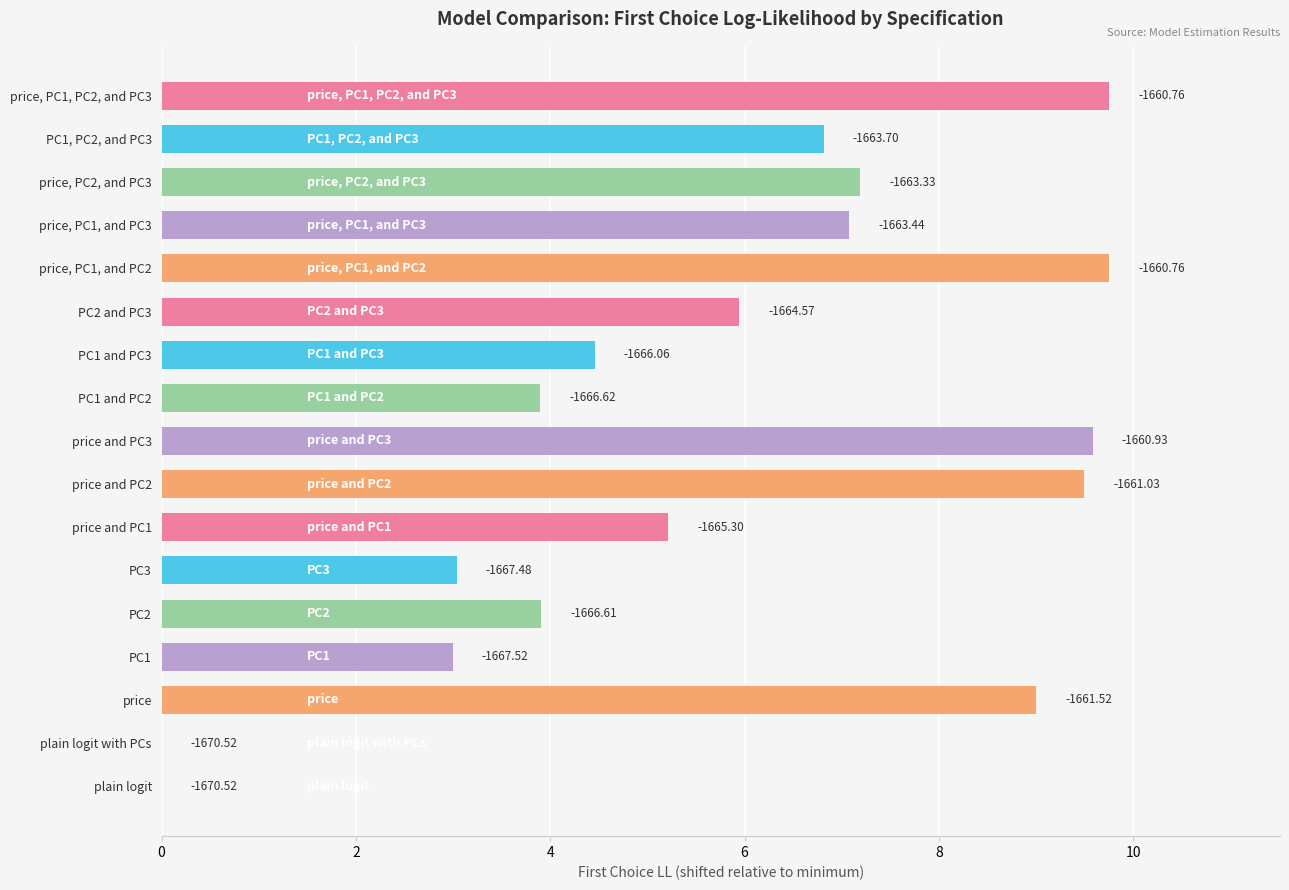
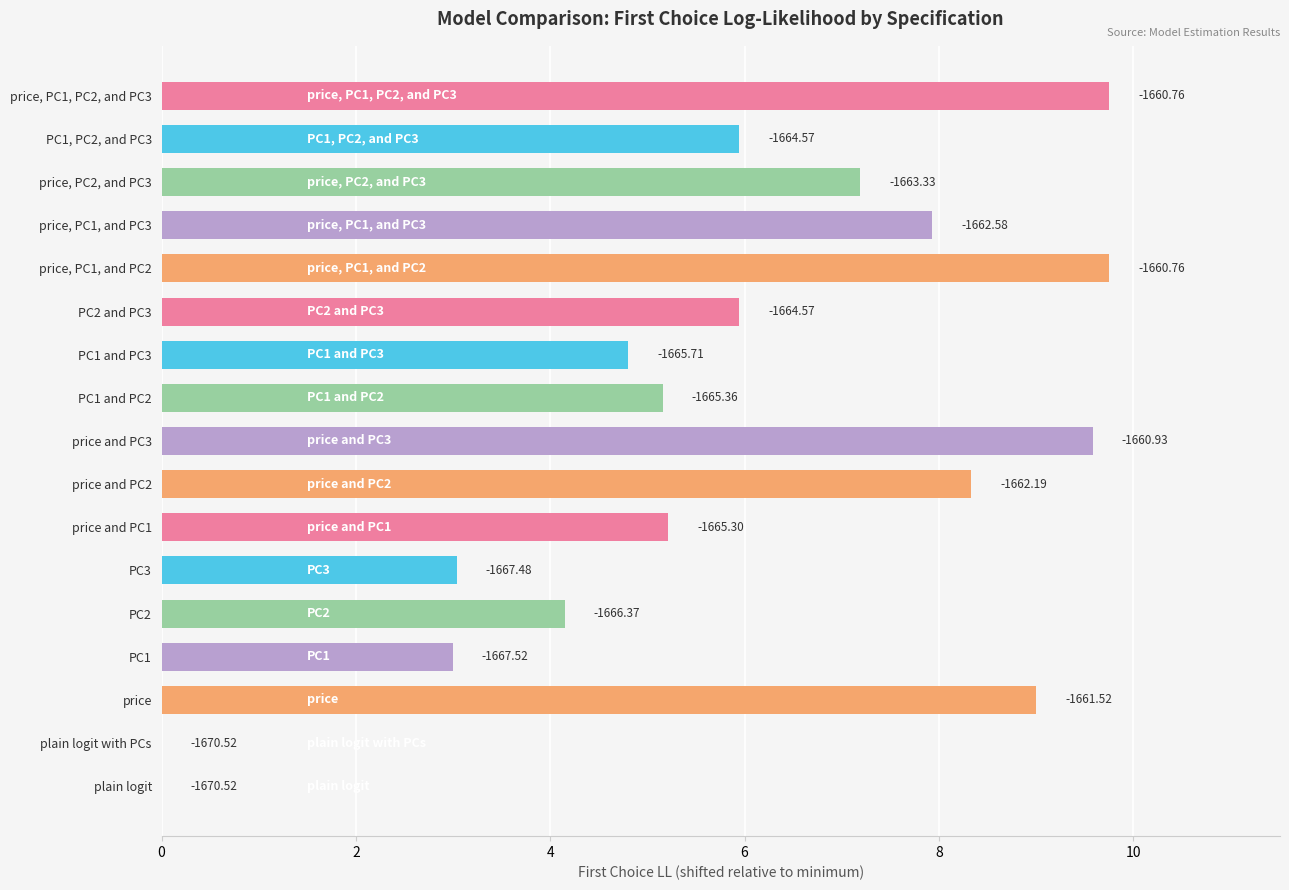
PC1, PC2, and PC3: -1663.70 -> -1664.57
price, PC1, and PC3: -1663.44 -> -1662.58
PC1 and PC3: -1666.06 -> -1665.71
PC1 and PC2: -1666.62 -> -1665.36
price and PC2: -1661.03 -> -1662.19
PC2: -1666.61 -> -1666.37
